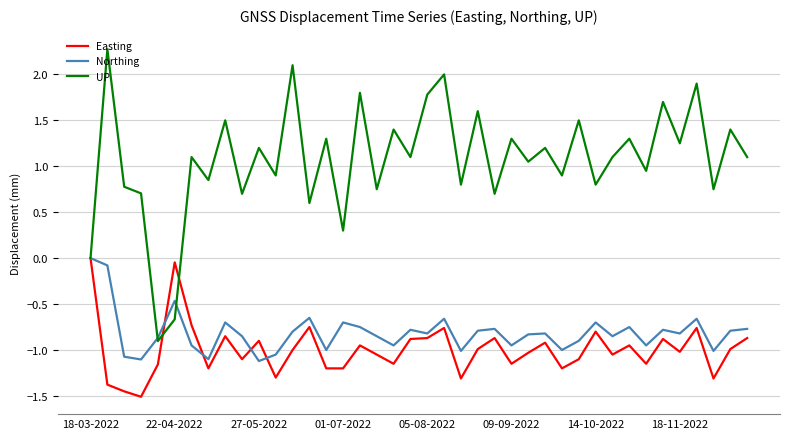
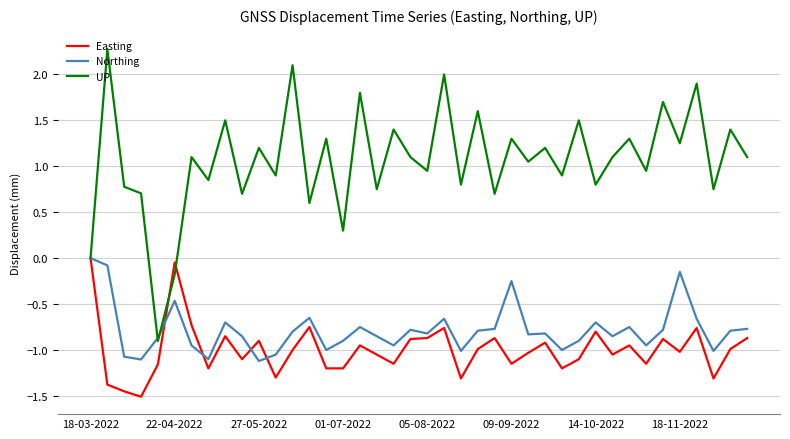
UP, 22-04-2022: -0.7 -> -0.2
Northing, 01-07-2022: -0.7 -> -0.9
UP, 05-08-2022: 1.8 -> 1.0
Northing, 09-09-2022: -1.0 -> -0.3
Northing, 18-11-2022: -0.8 -> -0.2
